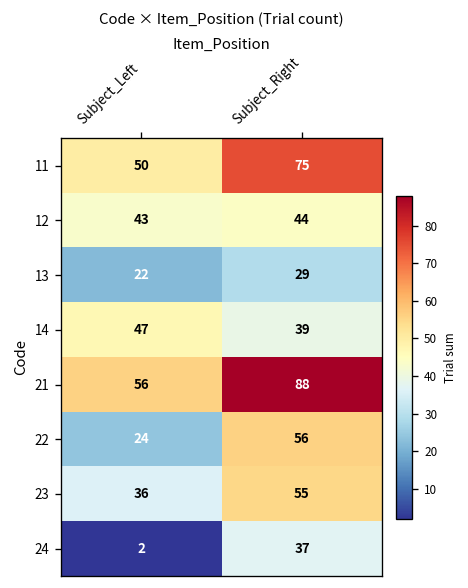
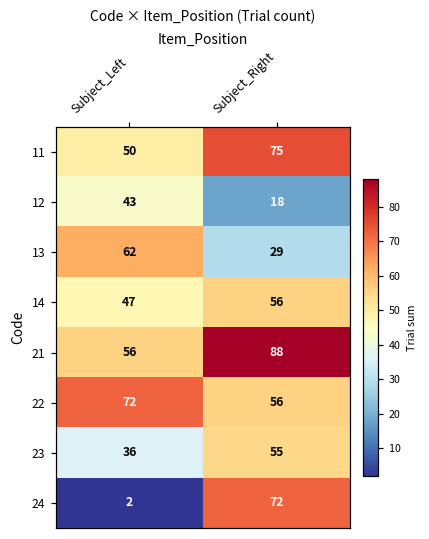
12, Subject_Right: 44 -> 18
13, Subject_Left: 22 -> 62
14, Subject_Right: 39 -> 56
22, Subject_Left: 24 -> 72
24, Subject_Right: 37 -> 72
